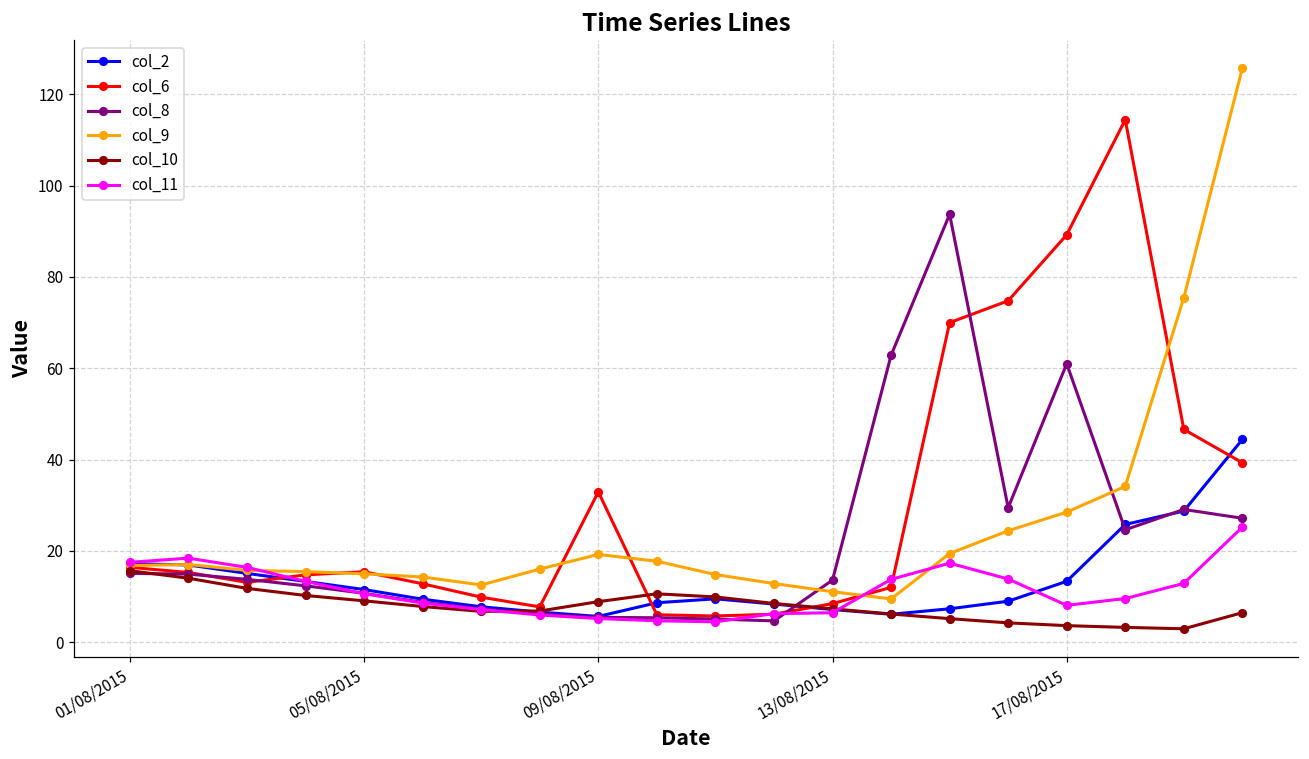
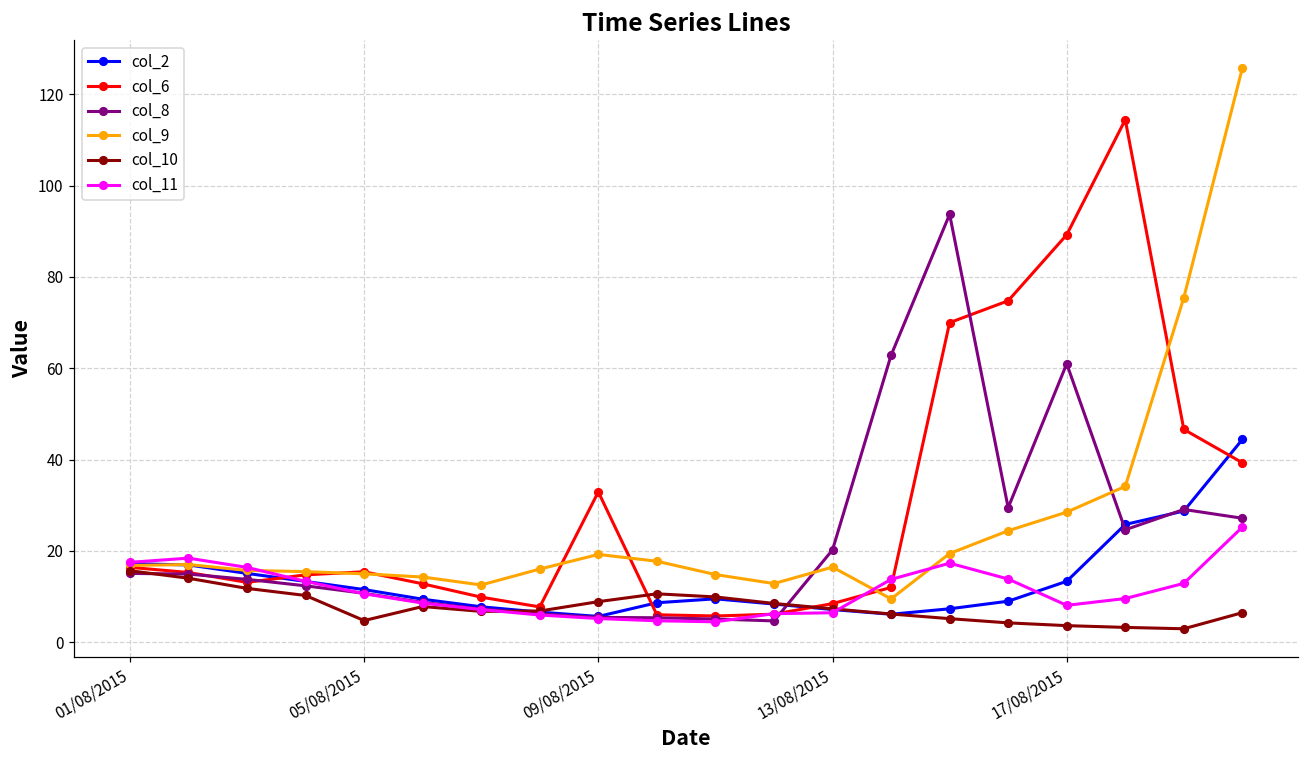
col_10, 05/08/2015: 9 -> 5
col_8, 13/08/2015: 14 -> 20
col_9, 13/08/2015: 11 -> 16
